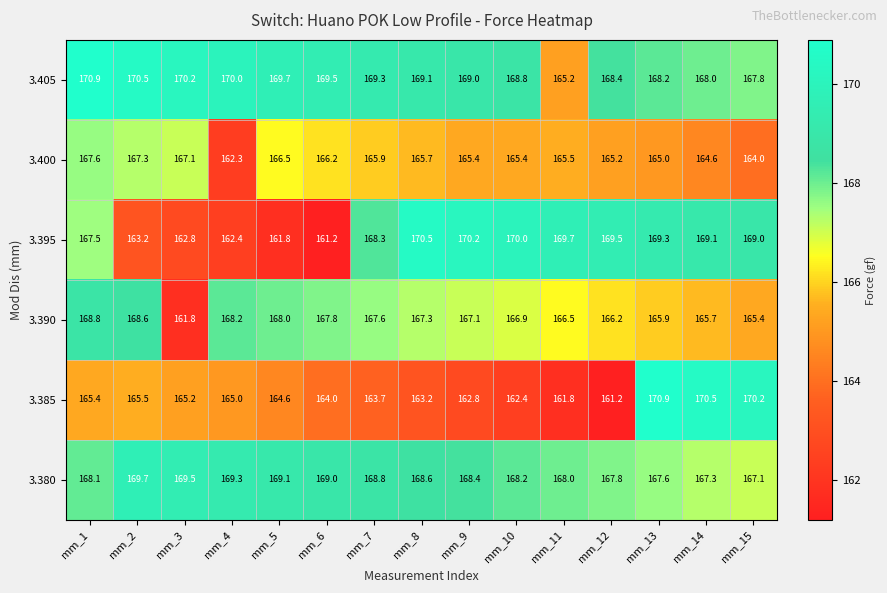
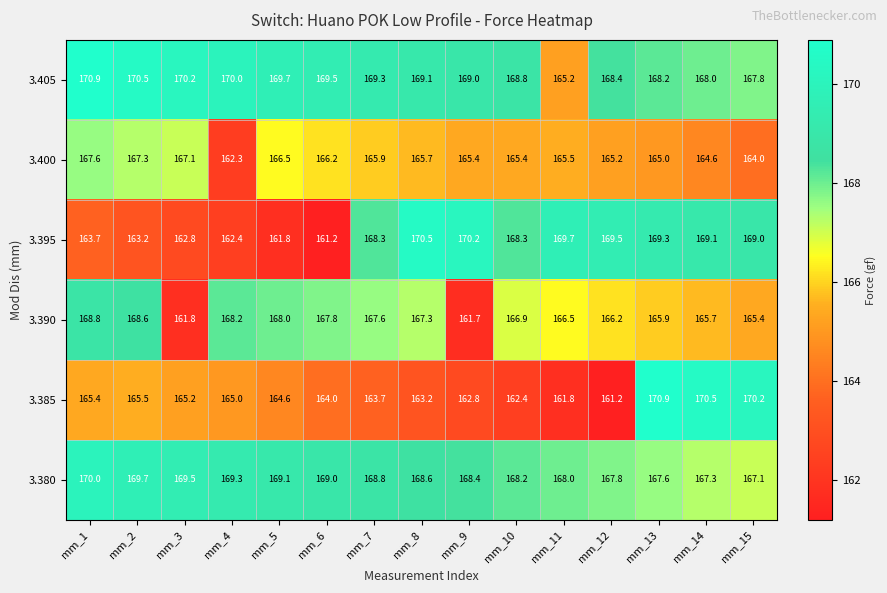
3.395, mm_1: 167.5 -> 163.7
3.395, mm_10: 170.0 -> 168.3
3.390, mm_9: 167.1 -> 161.7
3.380, mm_1: 168.1 -> 170.0
